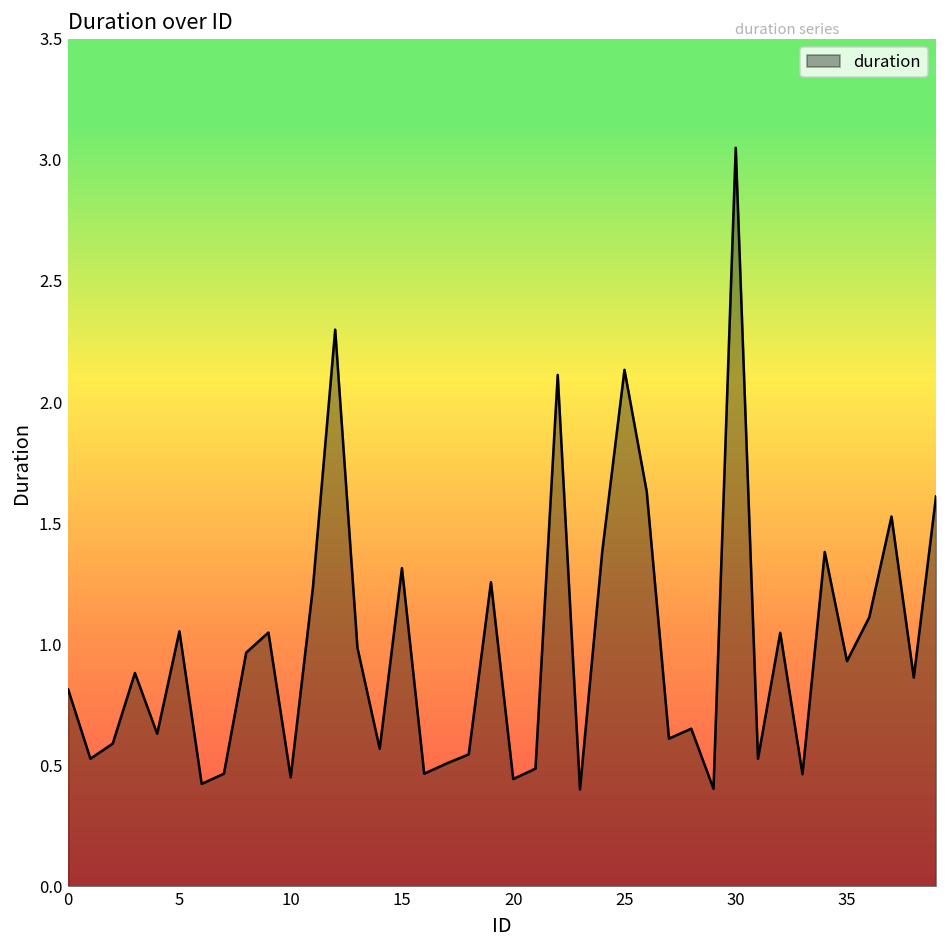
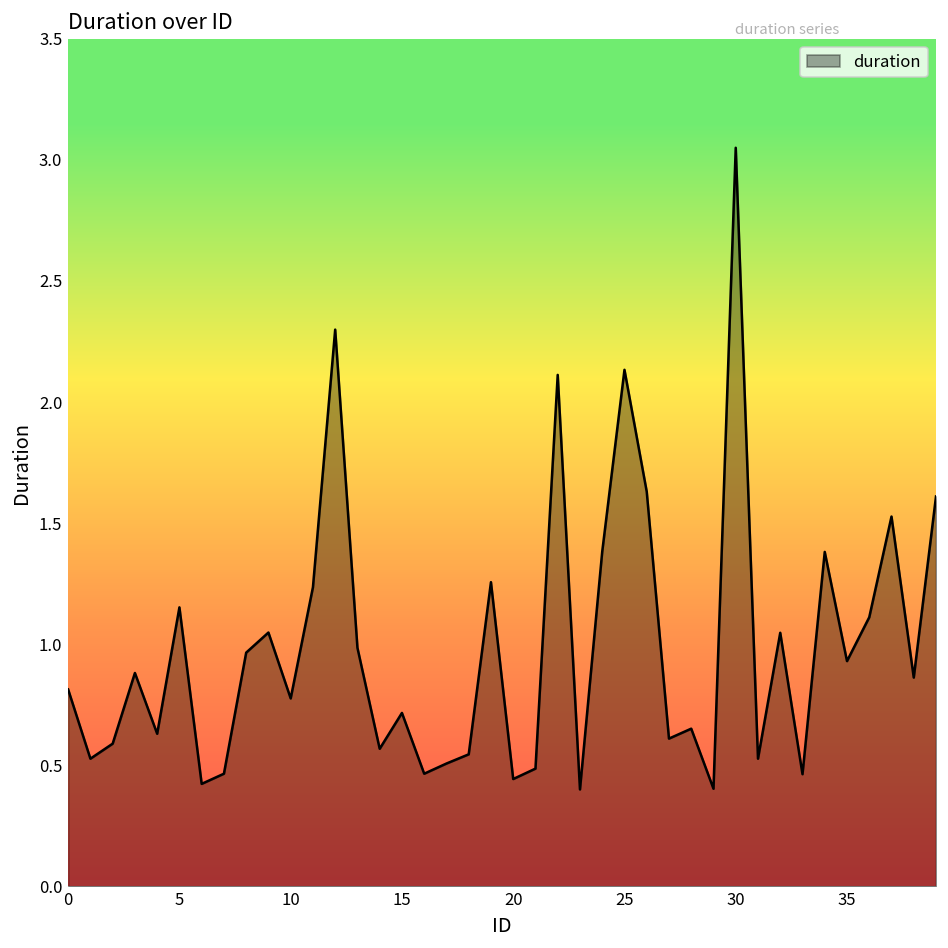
5: 1.05 -> 1.15
10: 0.45 -> 0.78
15: 1.31 -> 0.72
